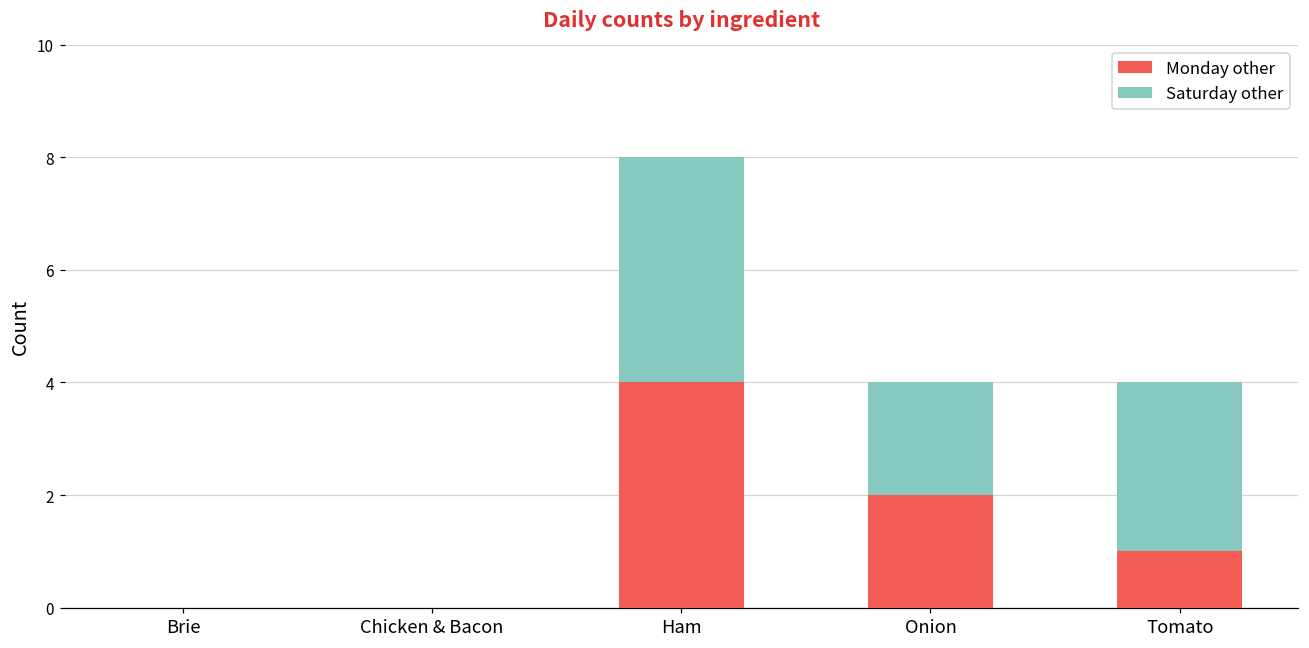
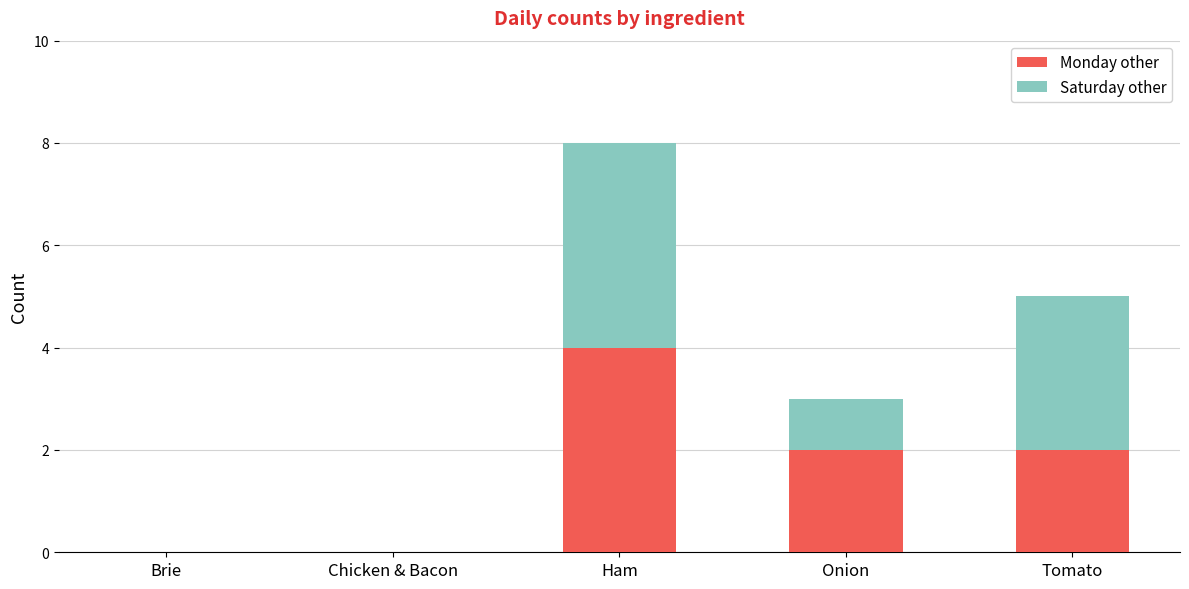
Saturday other, Onion: 2 -> 1
Monday other, Tomato: 1 -> 2
